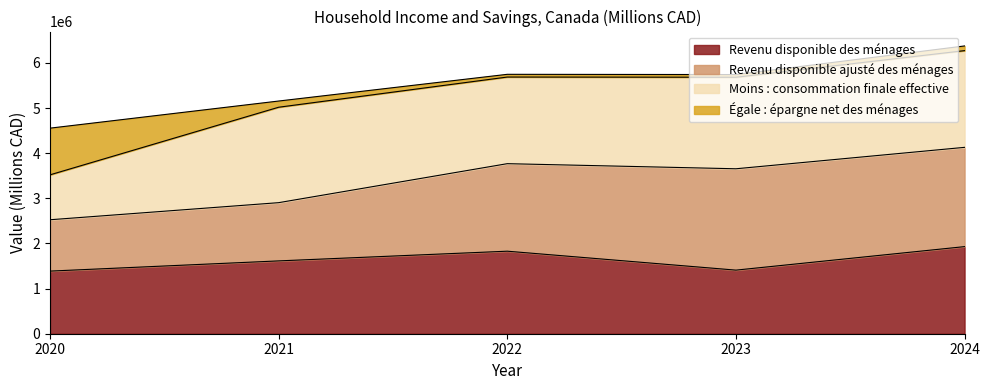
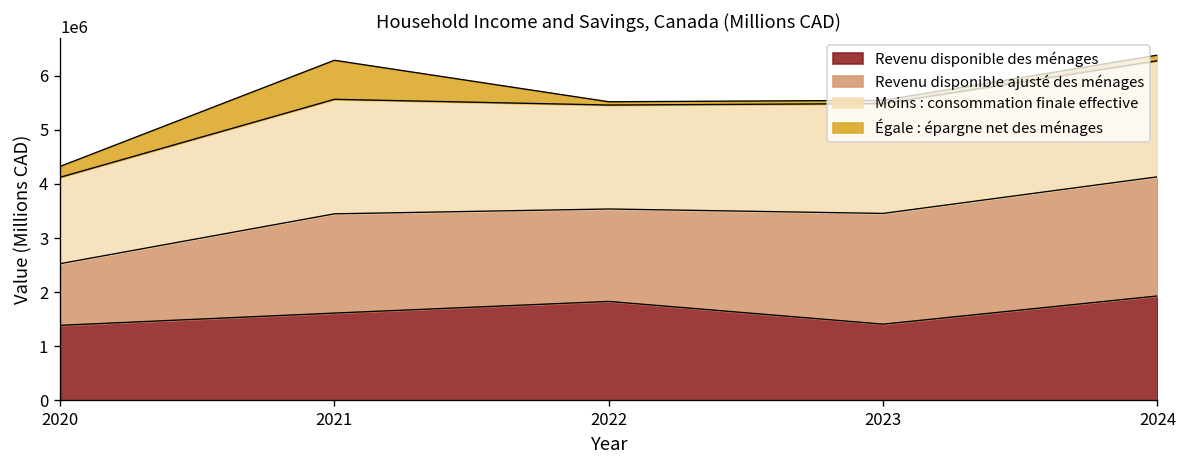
Moins : consommation finale effective, 2020: 1000000 -> 1600000
Égale : épargne net des ménages, 2020: 1000000 -> 200000
Revenu disponible ajusté des ménages, 2021: 1300000 -> 1800000
Égale : épargne net des ménages, 2021: 100000 -> 700000
Revenu disponible ajusté des ménages, 2022: 1900000 -> 1700000
Revenu disponible ajusté des ménages, 2023: 2200000 -> 2000000
